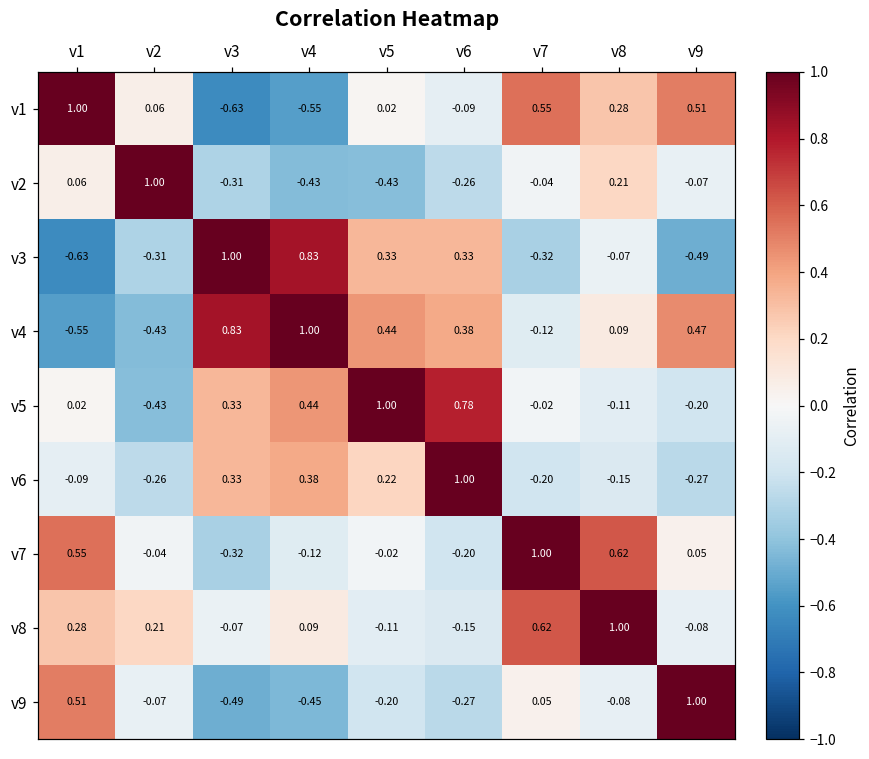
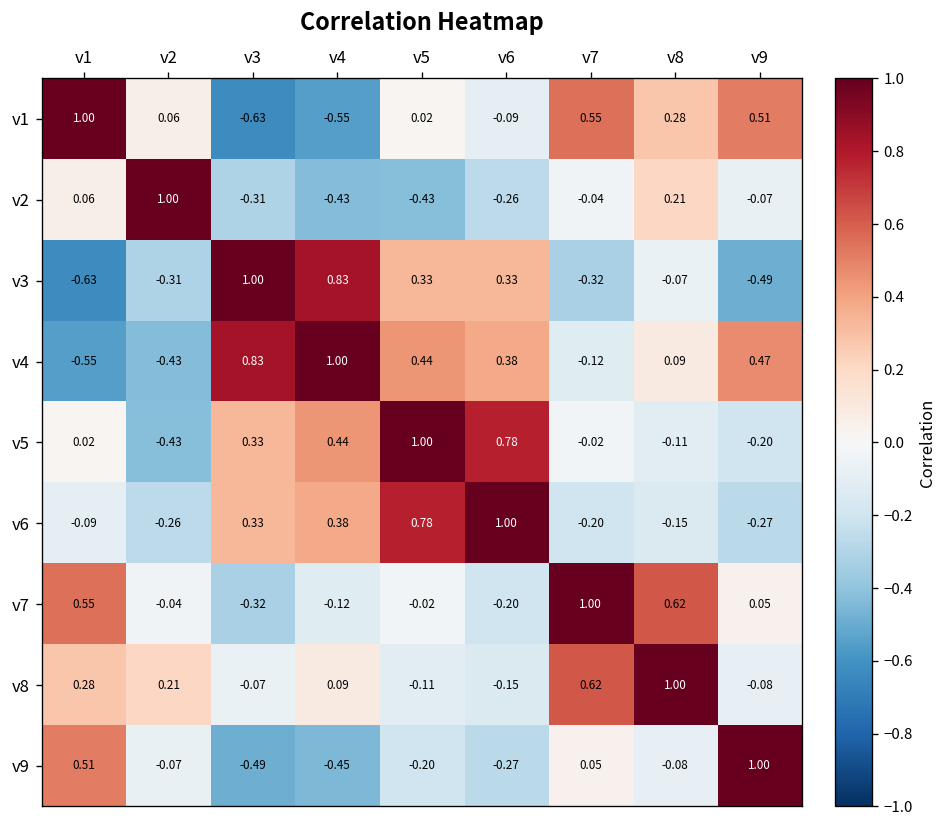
v6, v5: 0.22 -> 0.78
